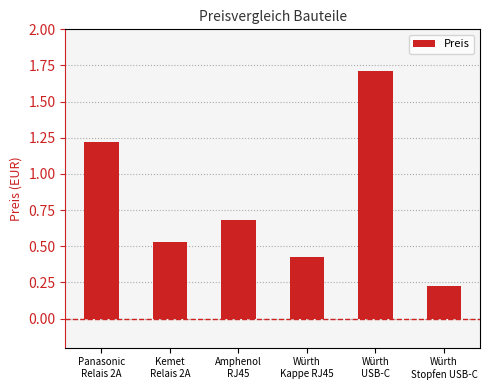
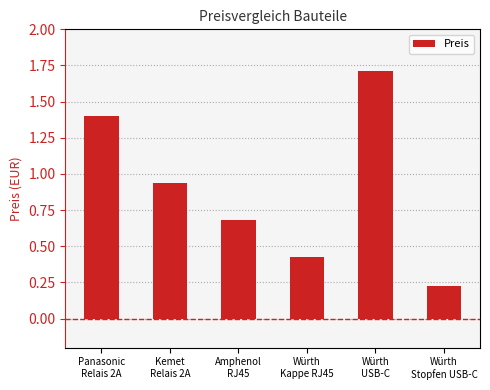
Panasonic Relais 2A: 1.22 -> 1.40
Kemet Relais 2A: 0.53 -> 0.94
